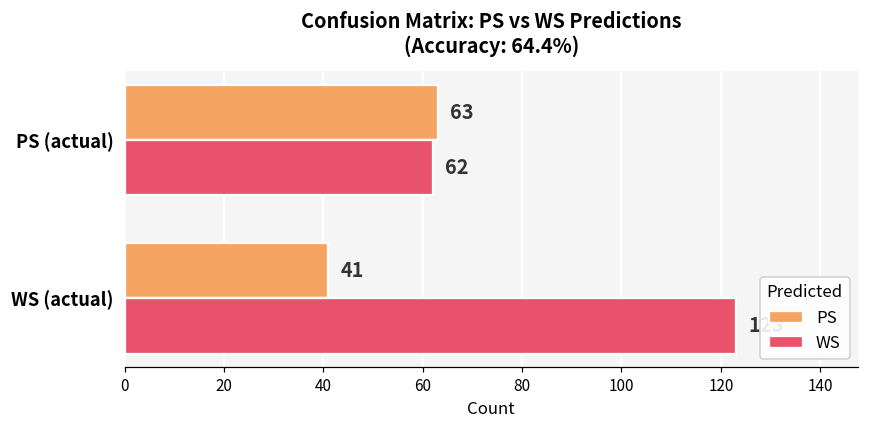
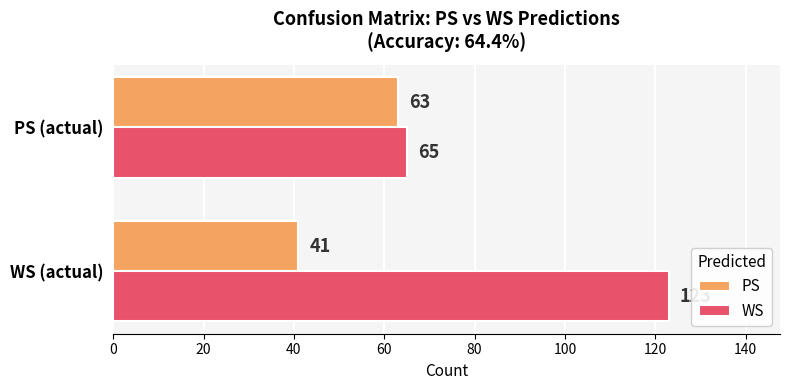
WS, PS (actual): 62 -> 65
